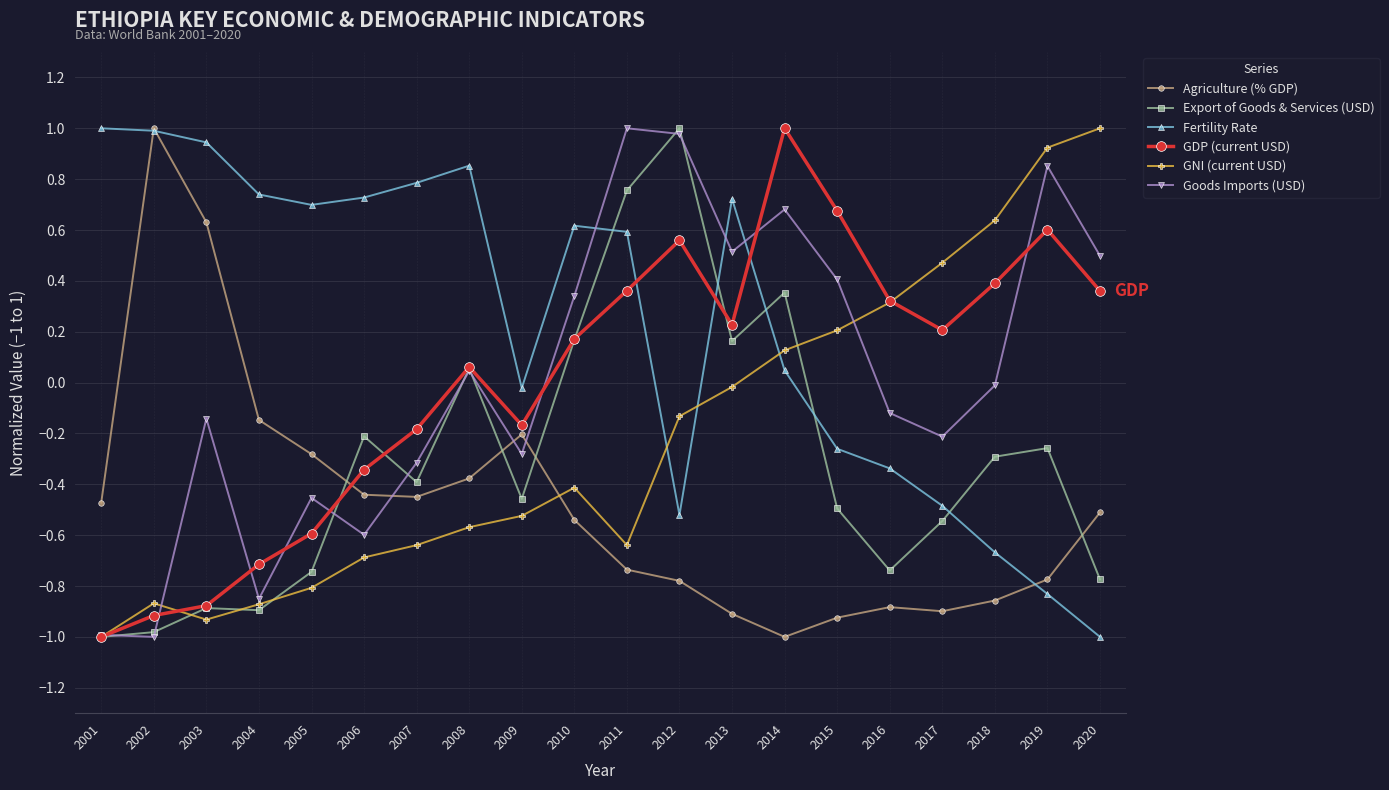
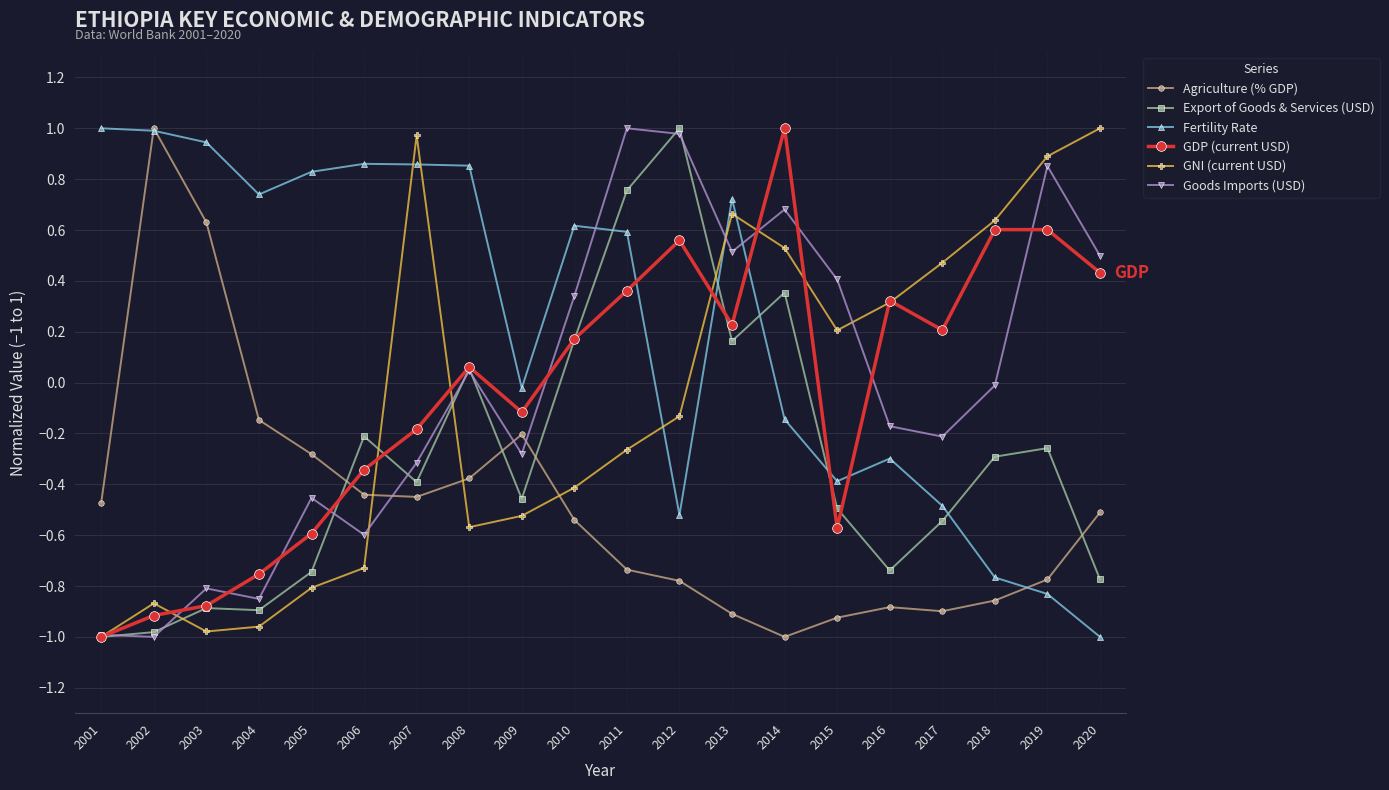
GNI (current USD), 2003: -0.93 -> -0.98
Goods Imports (USD), 2003: -0.14 -> -0.81
GDP (current USD), 2004: -0.71 -> -0.75
GNI (current USD), 2004: -0.87 -> -0.96
Fertility Rate, 2005: 0.70 -> 0.83
Fertility Rate, 2006: 0.73 -> 0.86
GNI (current USD), 2006: -0.69 -> -0.73
Fertility Rate, 2007: 0.79 -> 0.86
GNI (current USD), 2007: -0.64 -> 0.97
GDP (current USD), 2009: -0.17 -> -0.12
GNI (current USD), 2011: -0.64 -> -0.26
GNI (current USD), 2013: -0.02 -> 0.66
Fertility Rate, 2014: 0.05 -> -0.14
GNI (current USD), 2014: 0.13 -> 0.53
Fertility Rate, 2015: -0.26 -> -0.39
GDP (current USD), 2015: 0.68 -> -0.57
Fertility Rate, 2016: -0.34 -> -0.30
Goods Imports (USD), 2016: -0.12 -> -0.17
Fertility Rate, 2018: -0.67 -> -0.77
GDP (current USD), 2018: 0.39 -> 0.60
GNI (current USD), 2019: 0.92 -> 0.89
GDP (current USD), 2020: 0.36 -> 0.43
